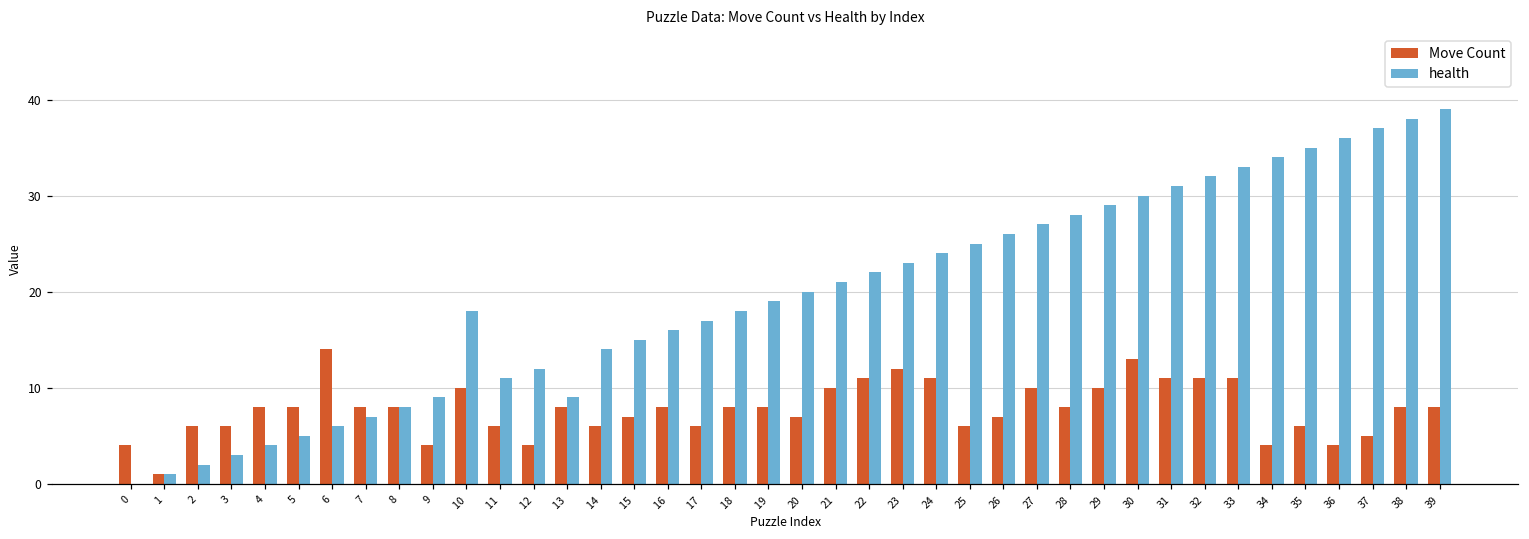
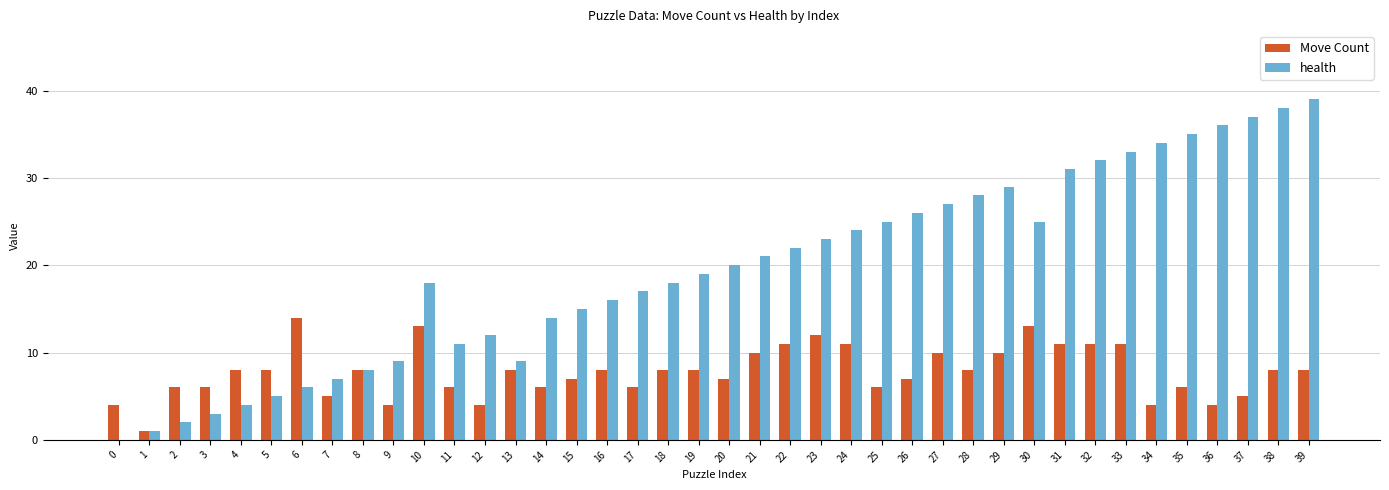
Move Count, 7: 8 -> 5
Move Count, 10: 10 -> 13
health, 30: 30 -> 25
